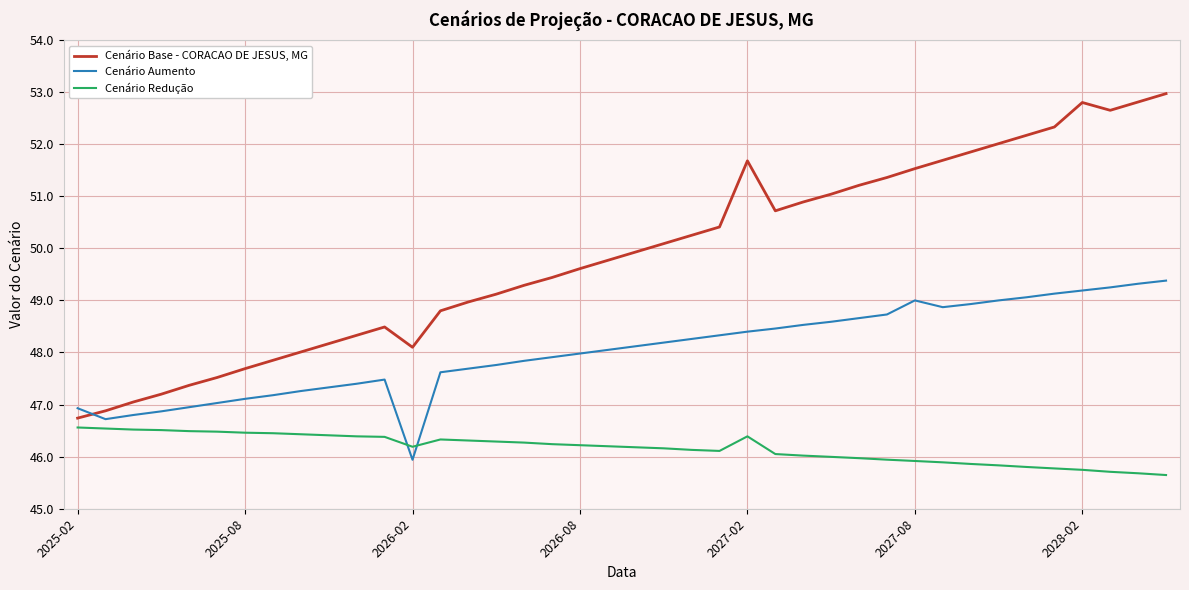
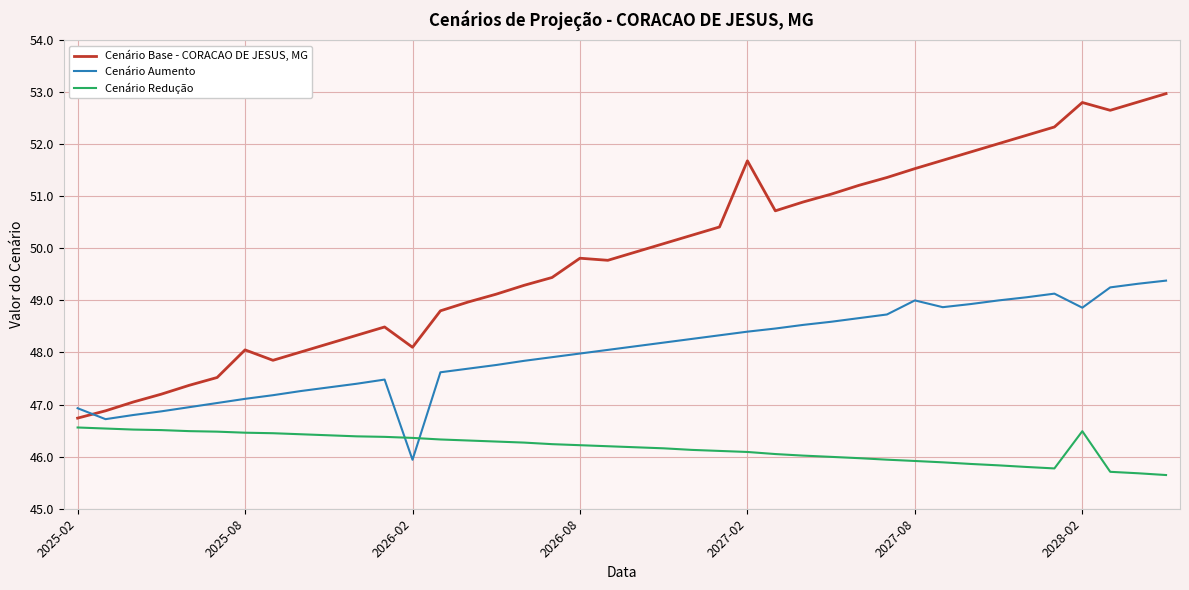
Cenário Base - CORACAO DE JESUS, MG, 2025-08: 47.7 -> 48.1
Cenário Redução, 2026-02: 46.2 -> 46.4
Cenário Base - CORACAO DE JESUS, MG, 2026-08: 49.6 -> 49.8
Cenário Redução, 2027-02: 46.4 -> 46.1
Cenário Aumento, 2028-02: 49.2 -> 48.9
Cenário Redução, 2028-02: 45.7 -> 46.5
